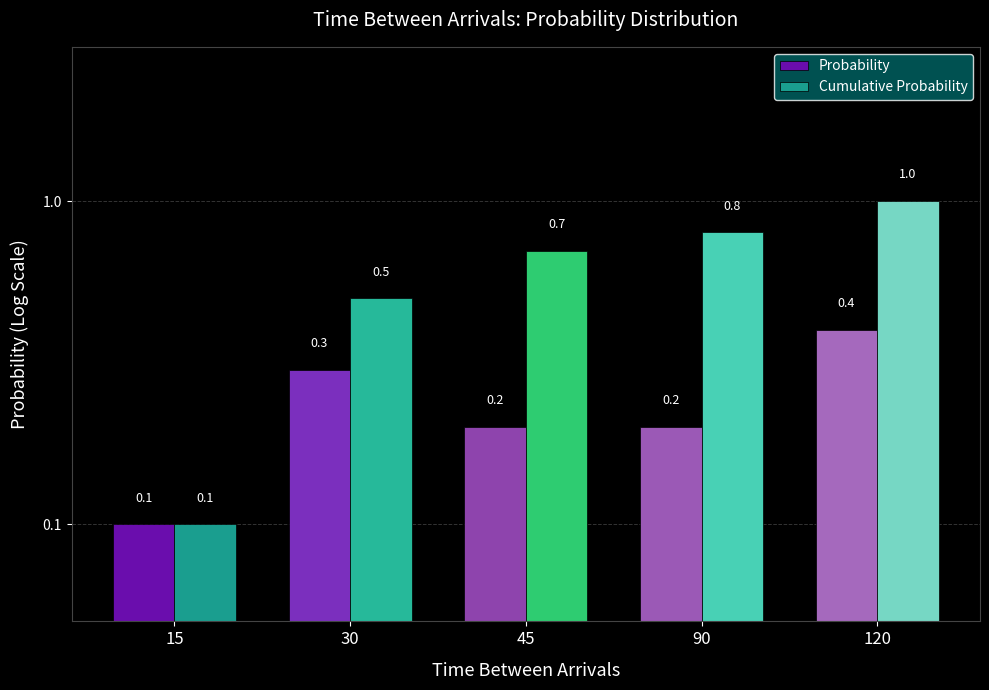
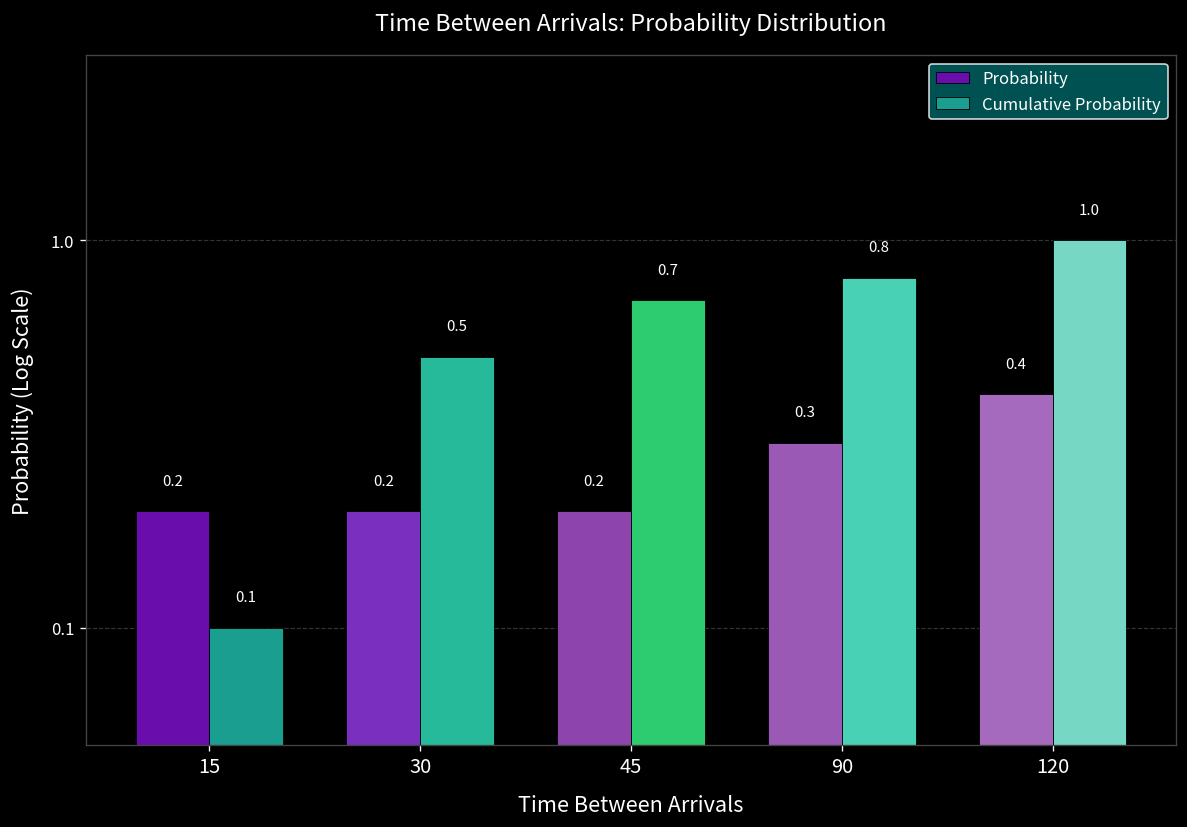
Probability, 15: 0.1 -> 0.2
Probability, 30: 0.3 -> 0.2
Probability, 90: 0.2 -> 0.3
